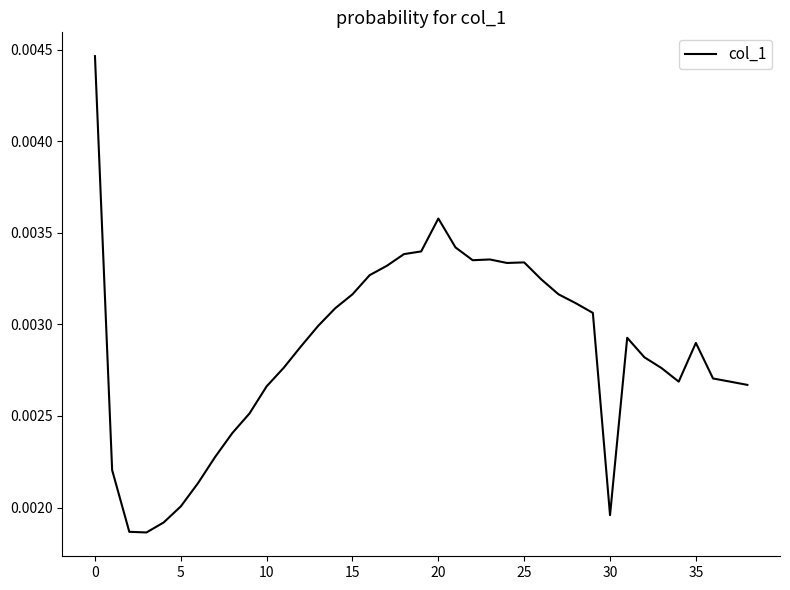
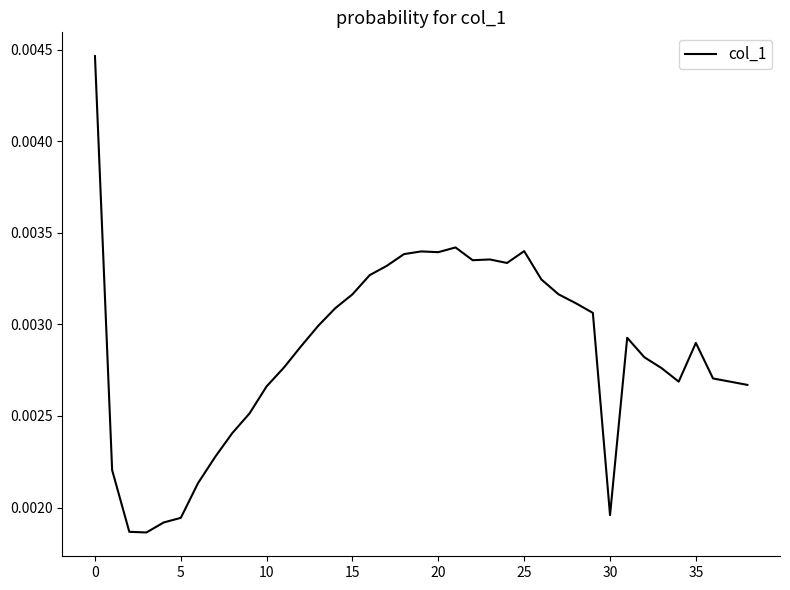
5: 0.00201 -> 0.00194
20: 0.00358 -> 0.00339
25: 0.00334 -> 0.00340
